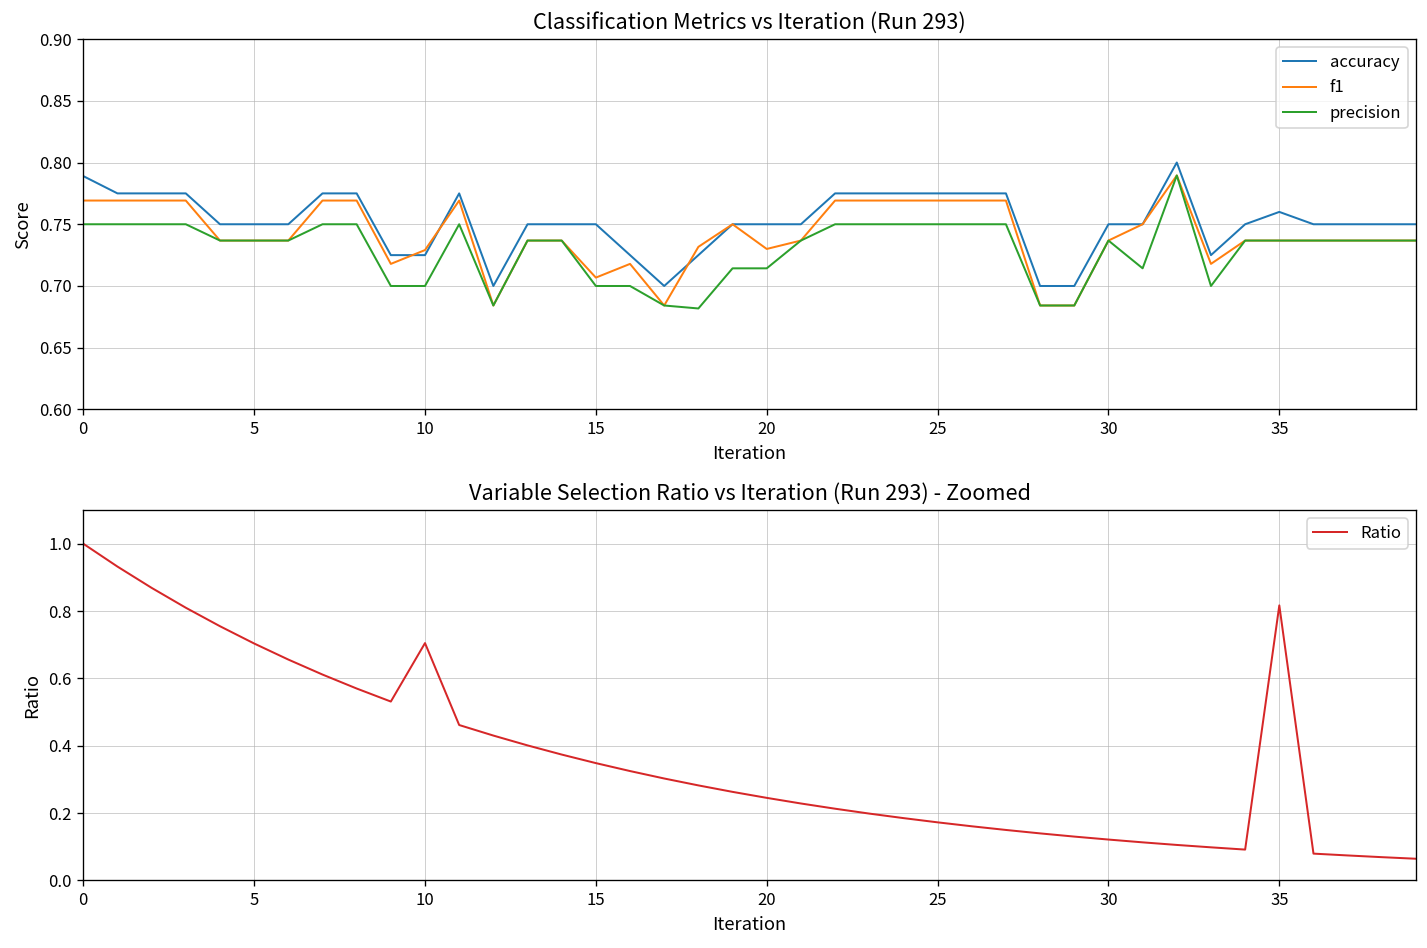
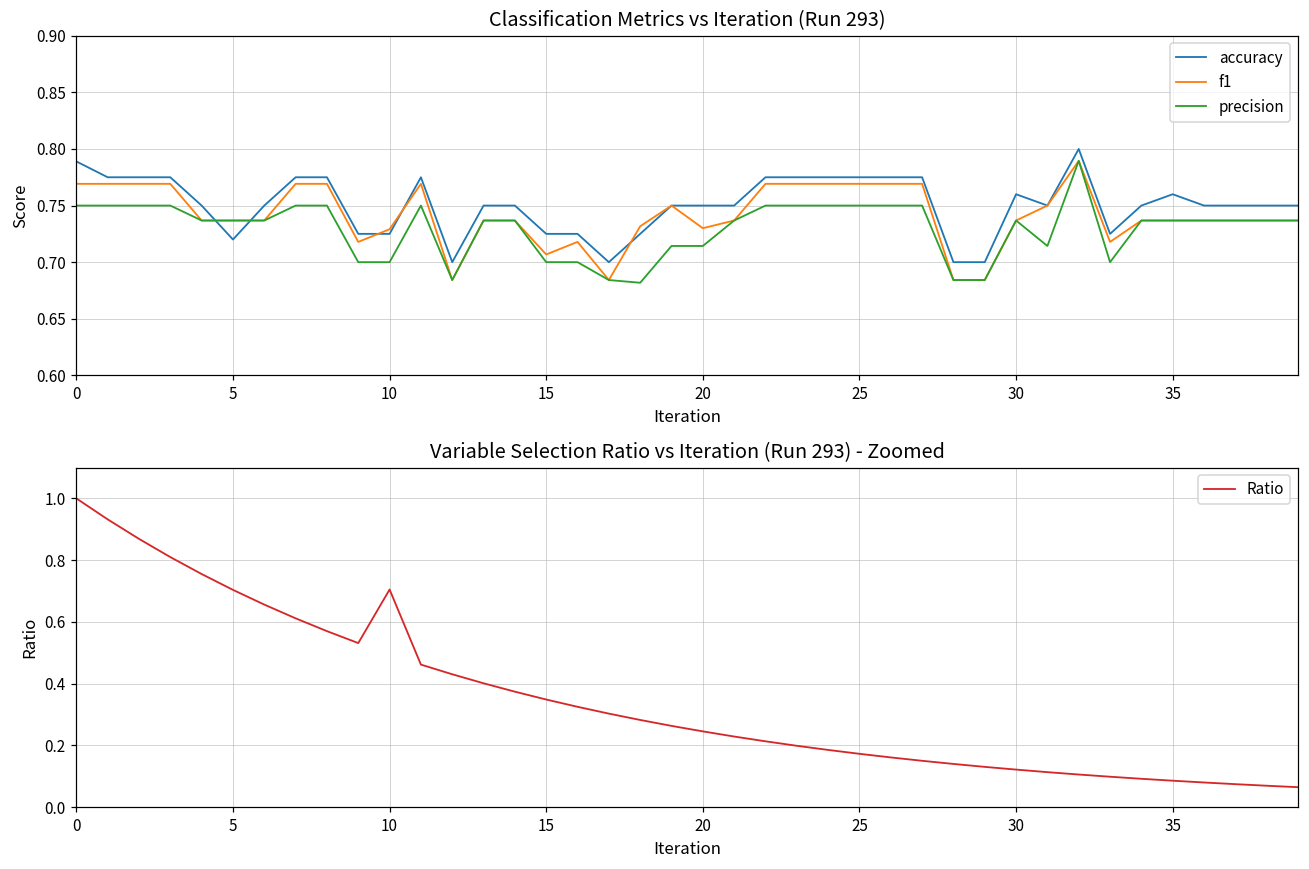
Classification Metrics vs Iteration (Run 293), accuracy, 5: 0.75 -> 0.72
Classification Metrics vs Iteration (Run 293), accuracy, 15: 0.750 -> 0.725
Classification Metrics vs Iteration (Run 293), accuracy, 30: 0.75 -> 0.76
Variable Selection Ratio vs Iteration (Run 293) - Zoomed, 35: 0.82 -> 0.09
